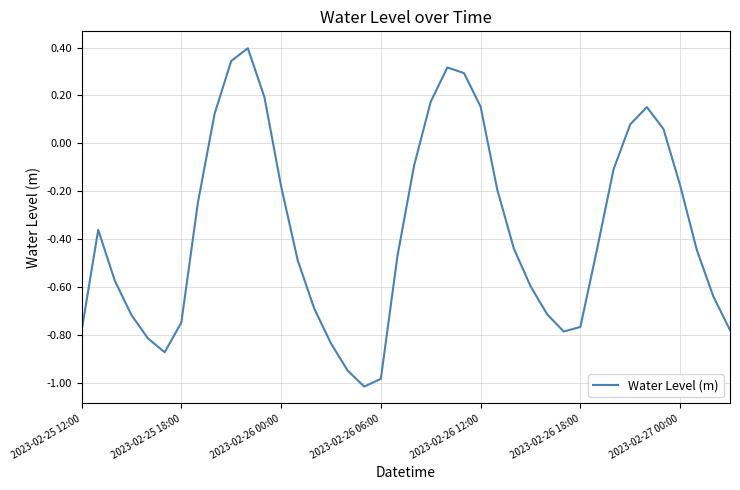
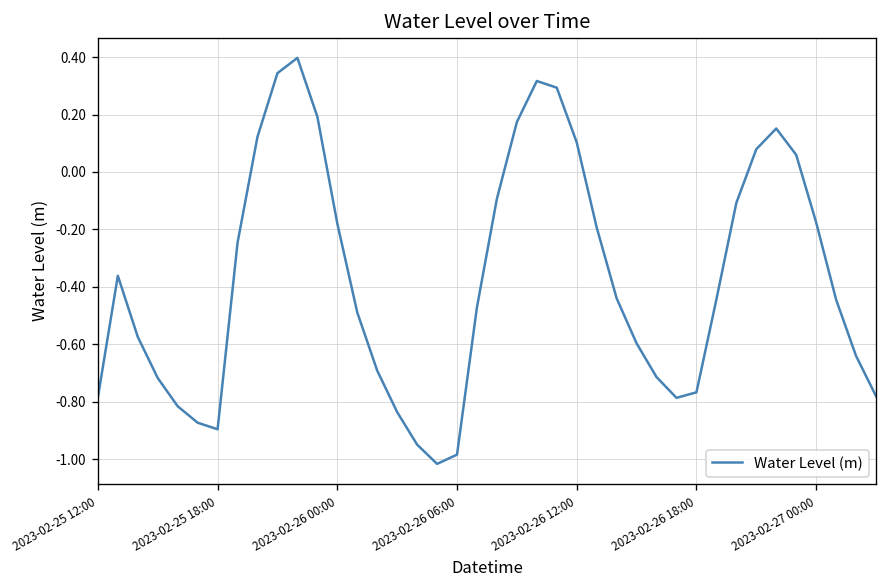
2023-02-25 18:00: -0.75 -> -0.90
2023-02-26 12:00: 0.15 -> 0.10
